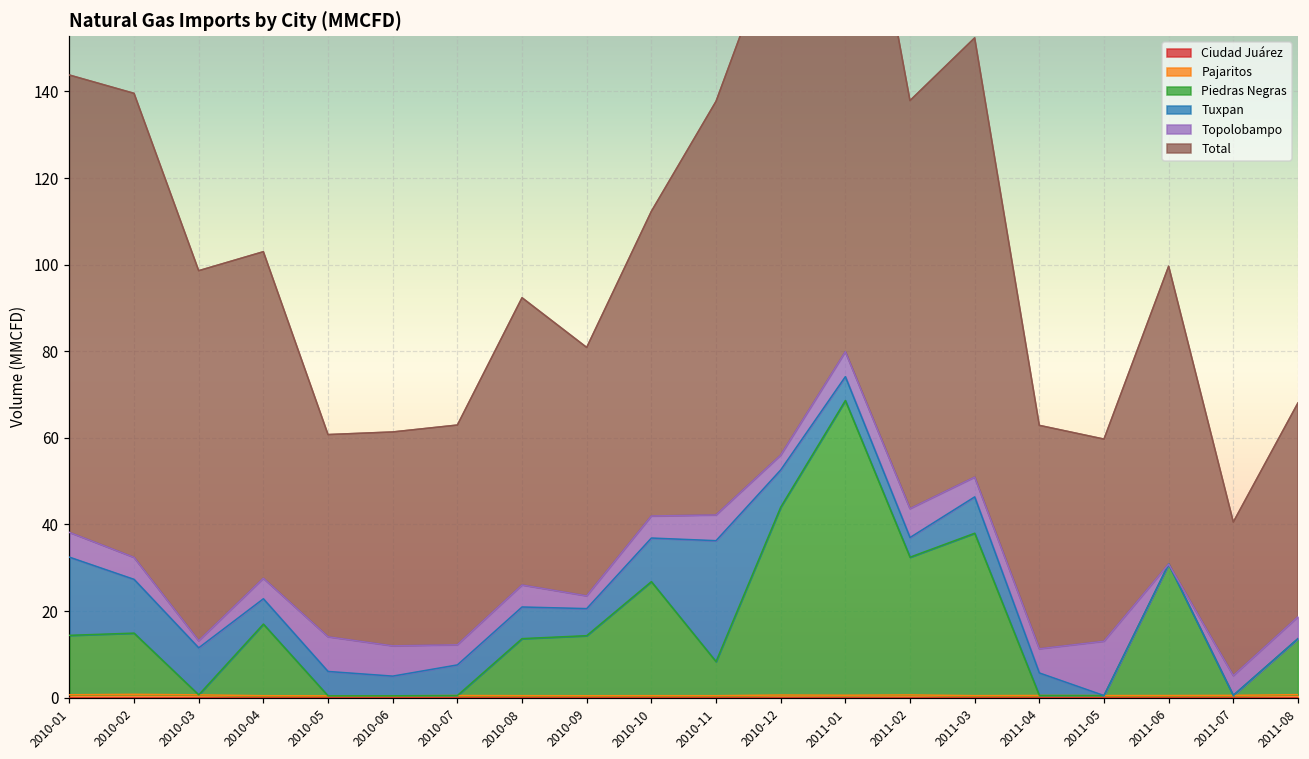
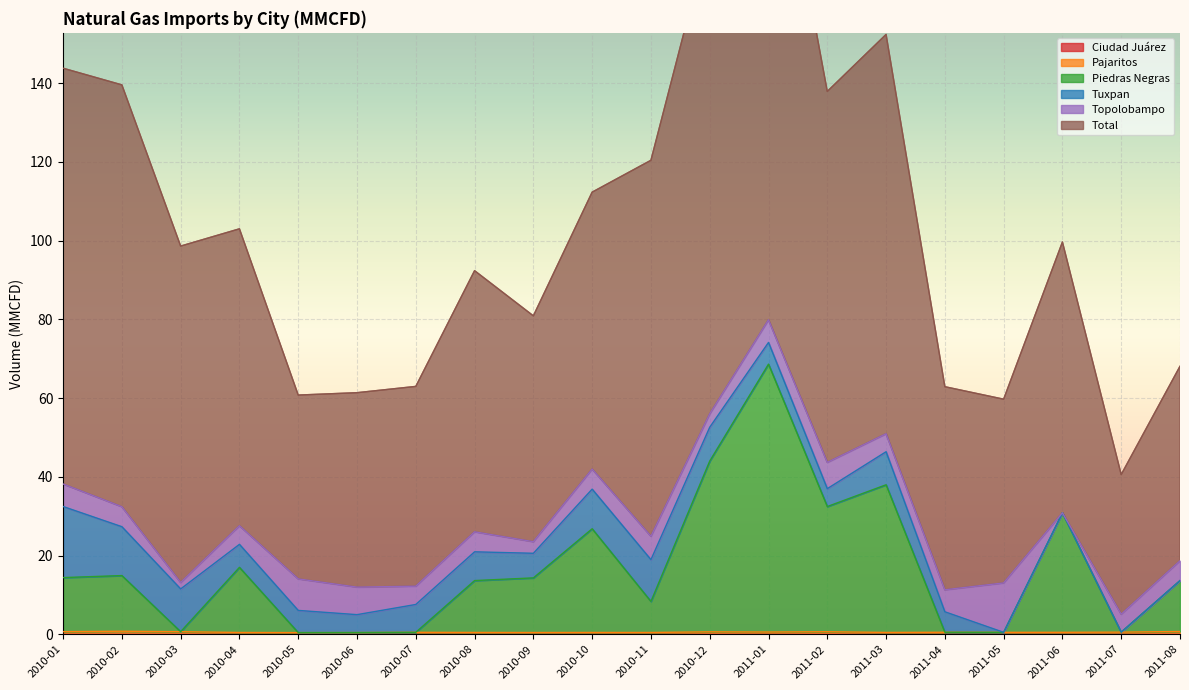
Tuxpan, 2010-11: 28 -> 11
